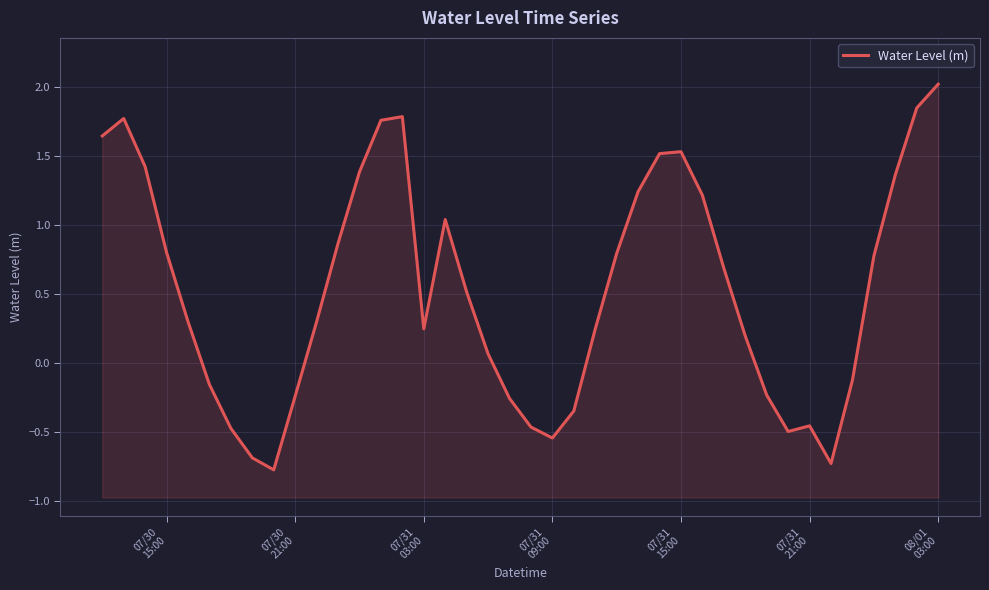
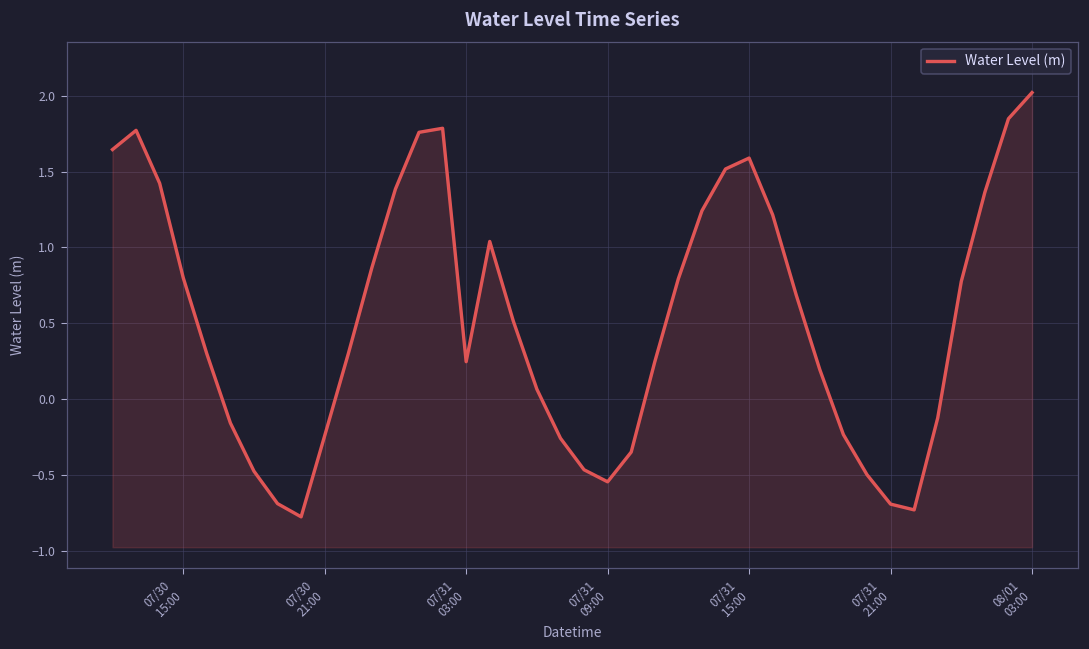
07/31 15:00: 1.53 -> 1.59
07/31 21:00: -0.46 -> -0.69
